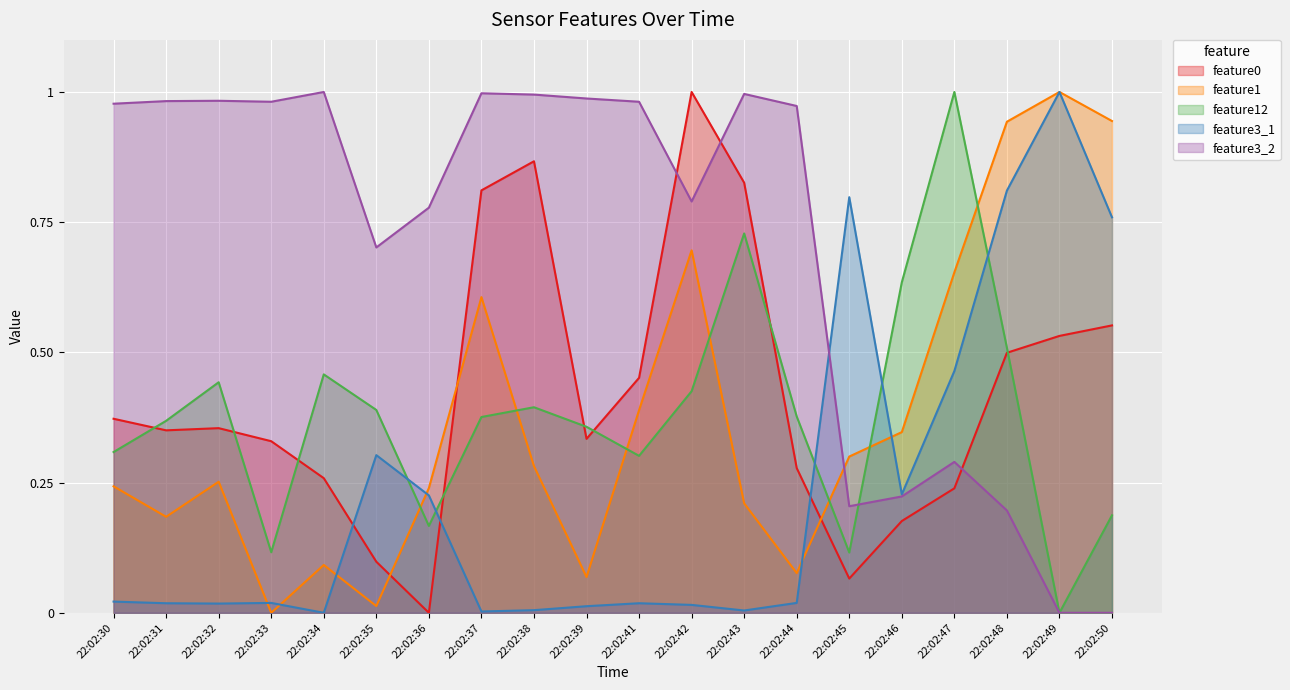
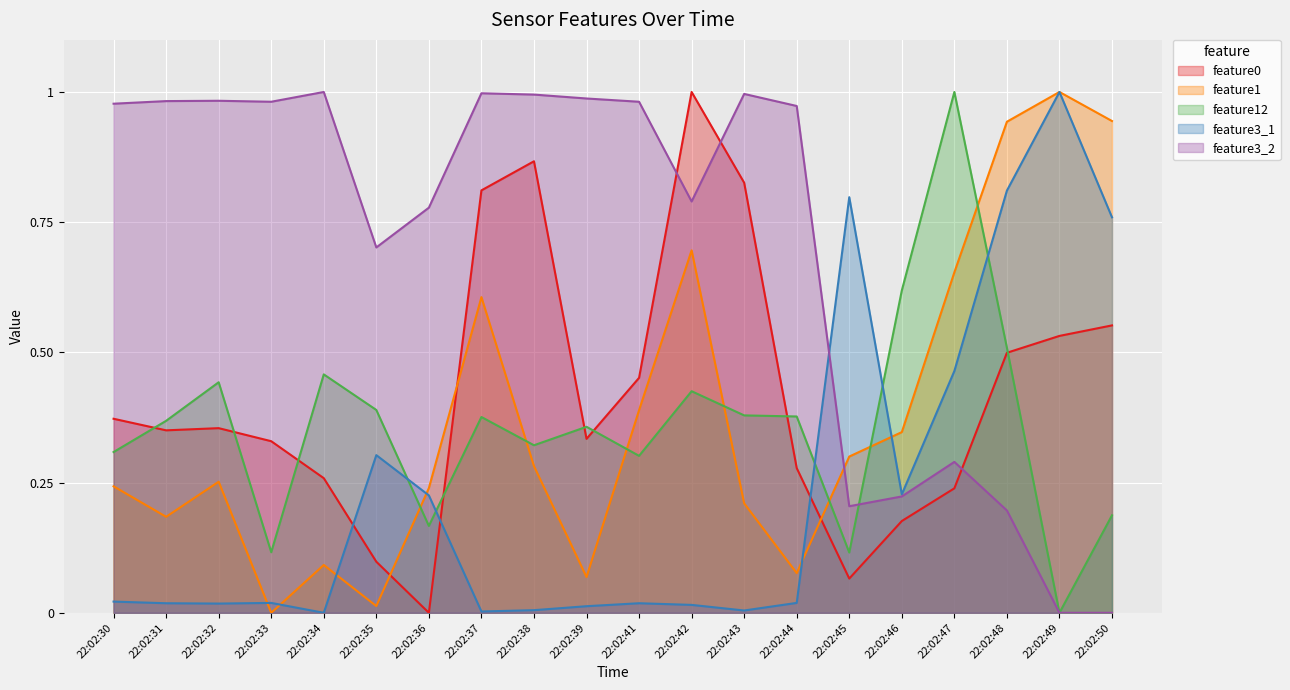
feature12, 22:02:38: 0.39 -> 0.32
feature12, 22:02:43: 0.73 -> 0.38
feature12, 22:02:46: 0.63 -> 0.62
